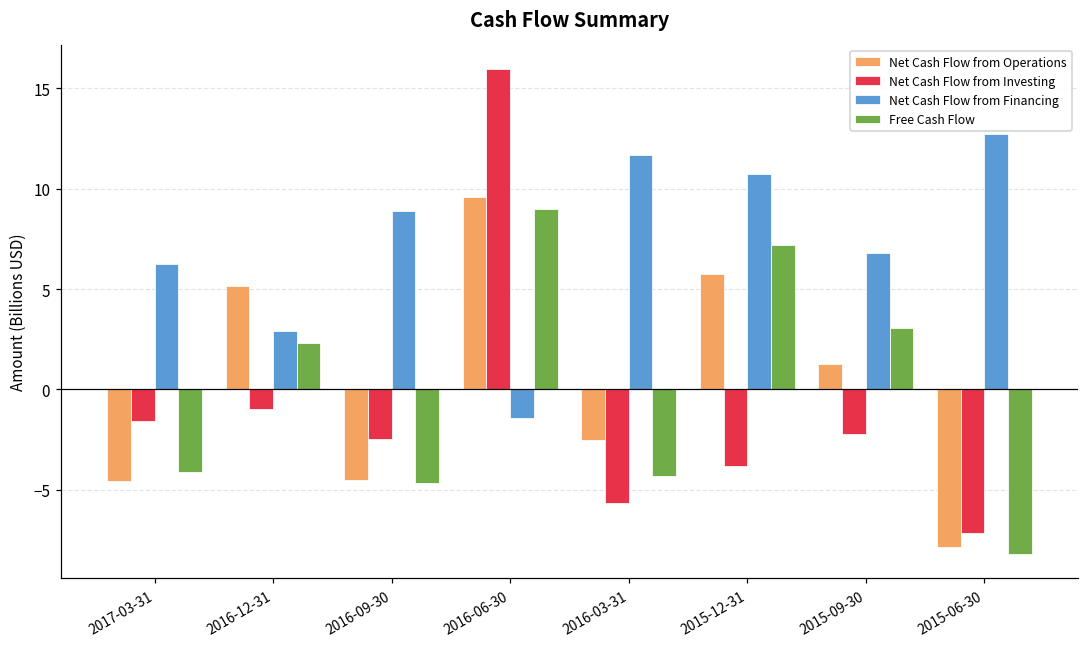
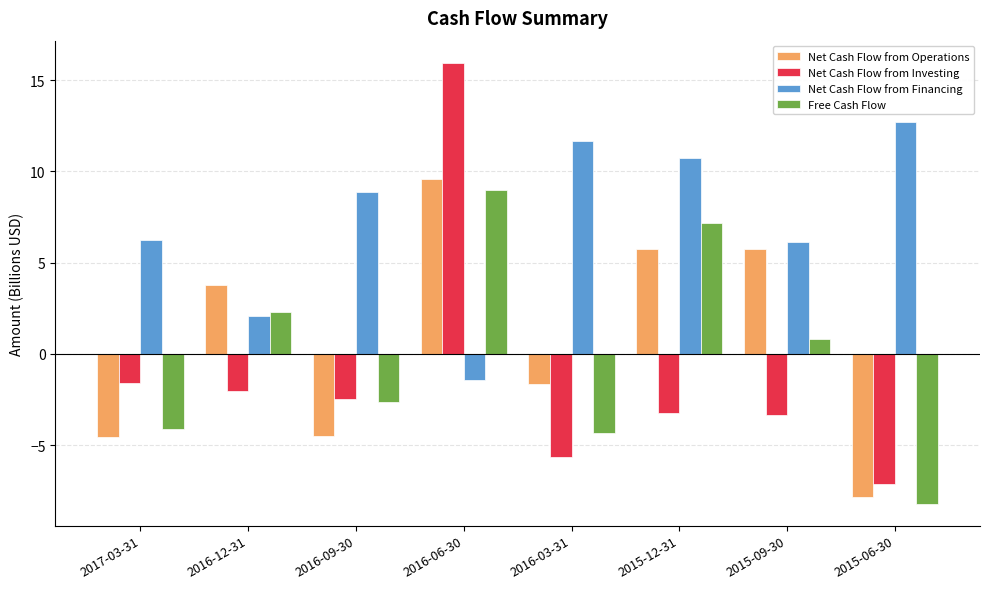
Net Cash Flow from Operations, 2016-12-31: 5.1 -> 3.8
Net Cash Flow from Investing, 2016-12-31: -1.0 -> -2.0
Net Cash Flow from Financing, 2016-12-31: 2.9 -> 2.1
Free Cash Flow, 2016-09-30: -4.7 -> -2.6
Net Cash Flow from Operations, 2016-03-31: -2.5 -> -1.7
Net Cash Flow from Investing, 2015-12-31: -3.8 -> -3.2
Net Cash Flow from Operations, 2015-09-30: 1.3 -> 5.8
Net Cash Flow from Investing, 2015-09-30: -2.2 -> -3.3
Net Cash Flow from Financing, 2015-09-30: 6.8 -> 6.1
Free Cash Flow, 2015-09-30: 3.1 -> 0.8
